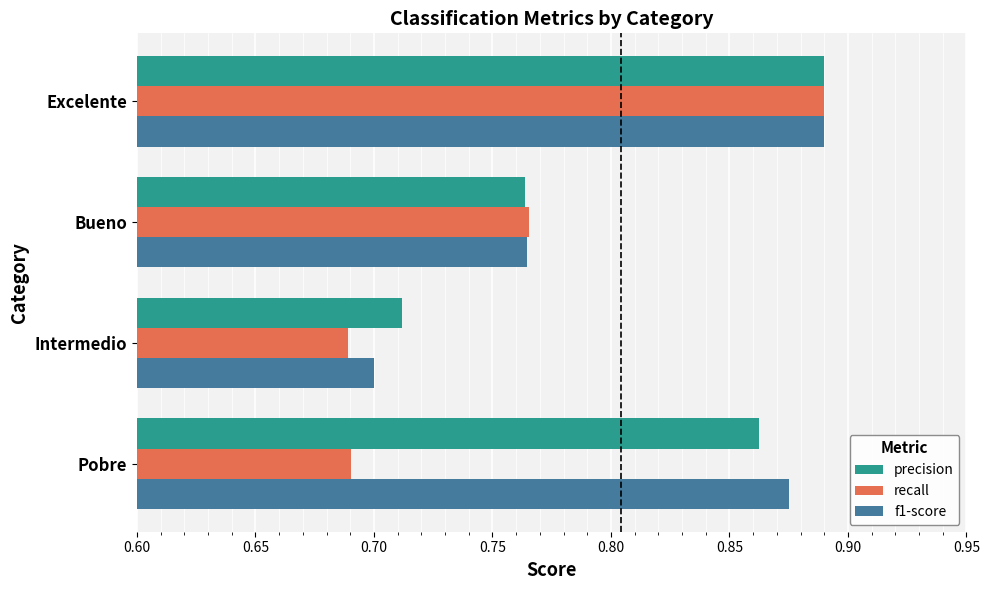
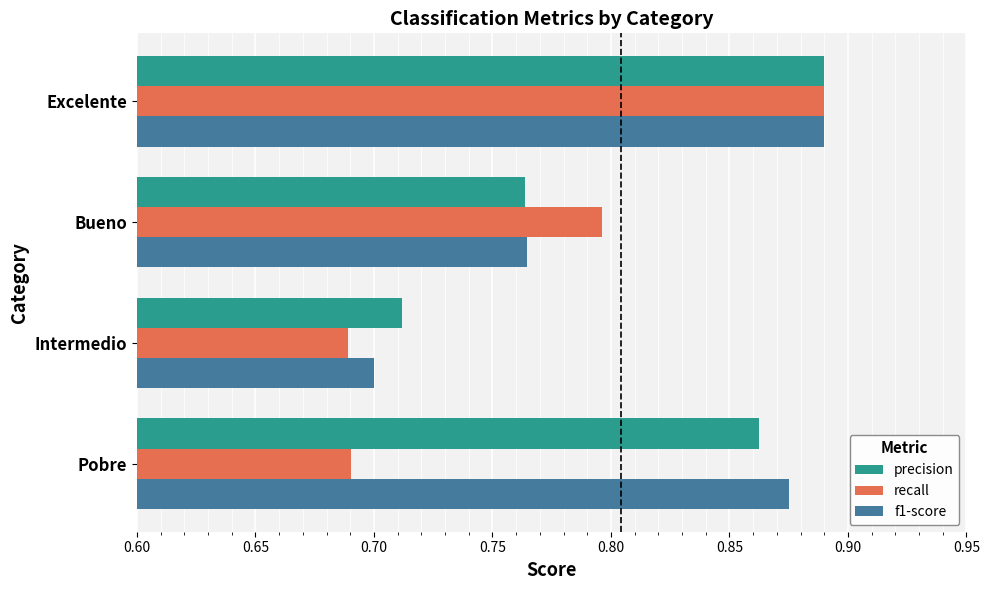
recall, Bueno: 0.765 -> 0.796
